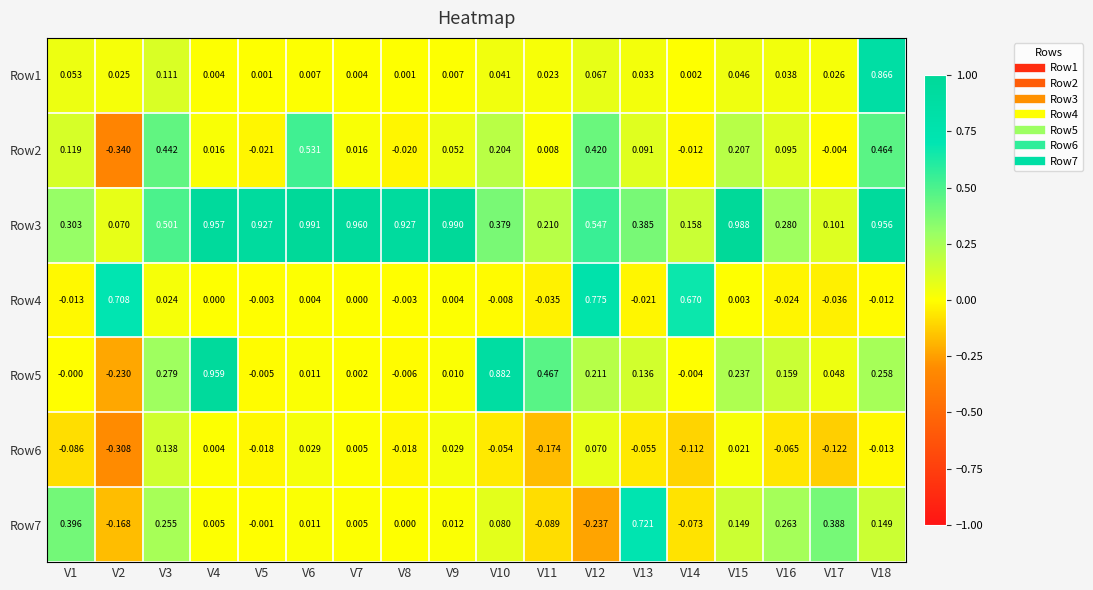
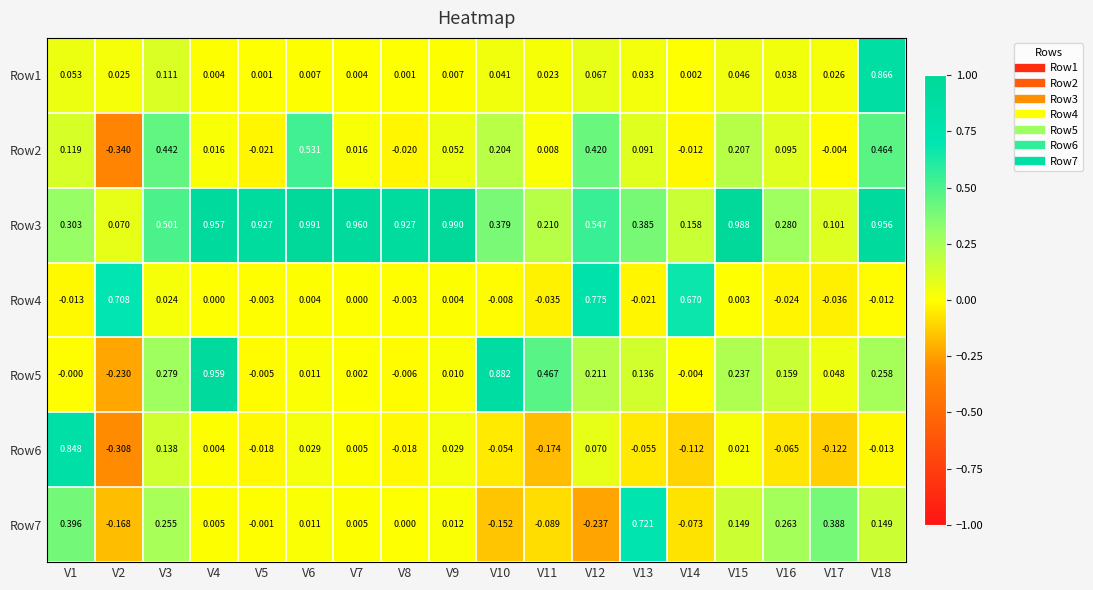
Row6, V1: -0.086 -> 0.848
Row7, V10: 0.080 -> -0.152
